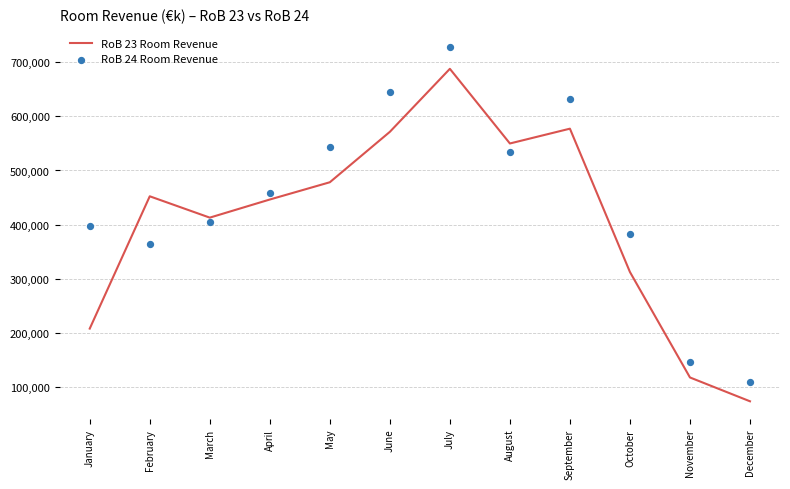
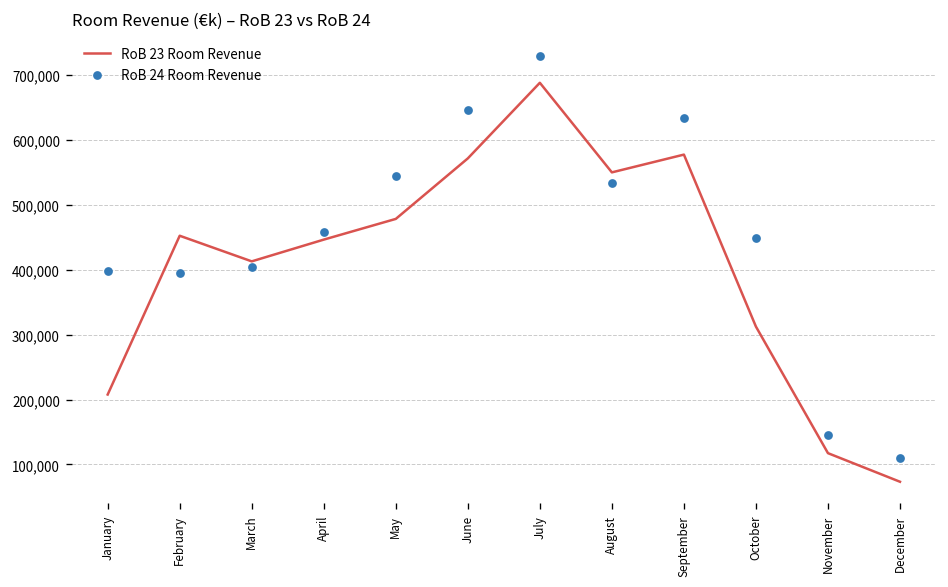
RoB 24 Room Revenue, February: 360,000 -> 390,000
RoB 24 Room Revenue, October: 380,000 -> 450,000
